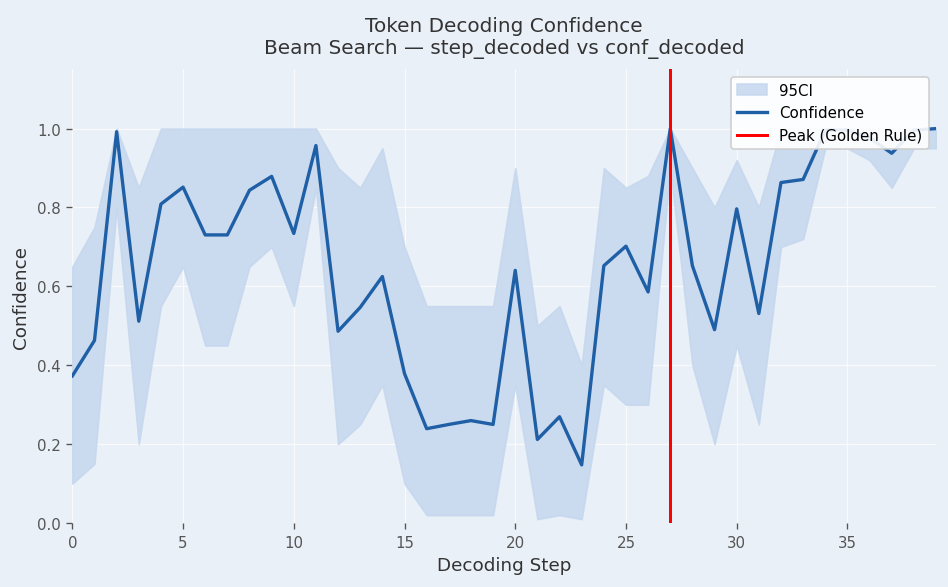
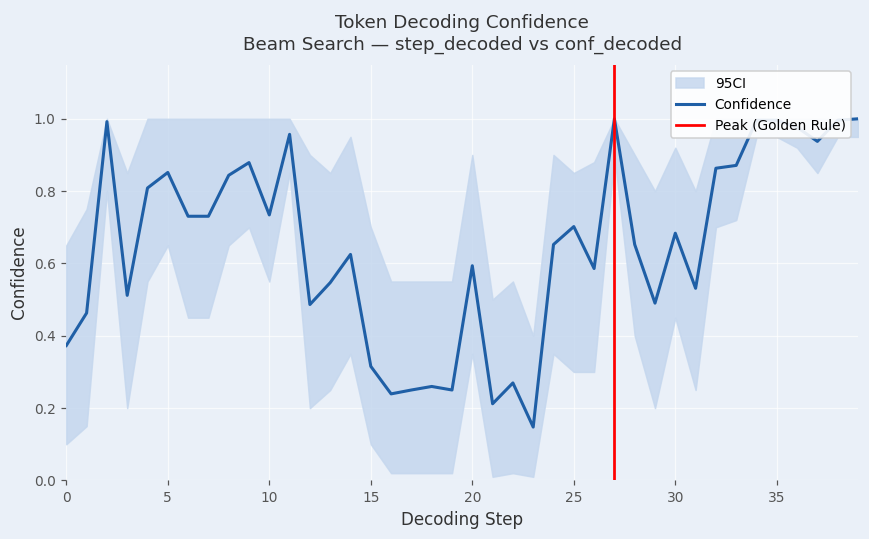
Confidence, 15: 0.38 -> 0.32
Confidence, 20: 0.64 -> 0.59
Confidence, 30: 0.80 -> 0.68
